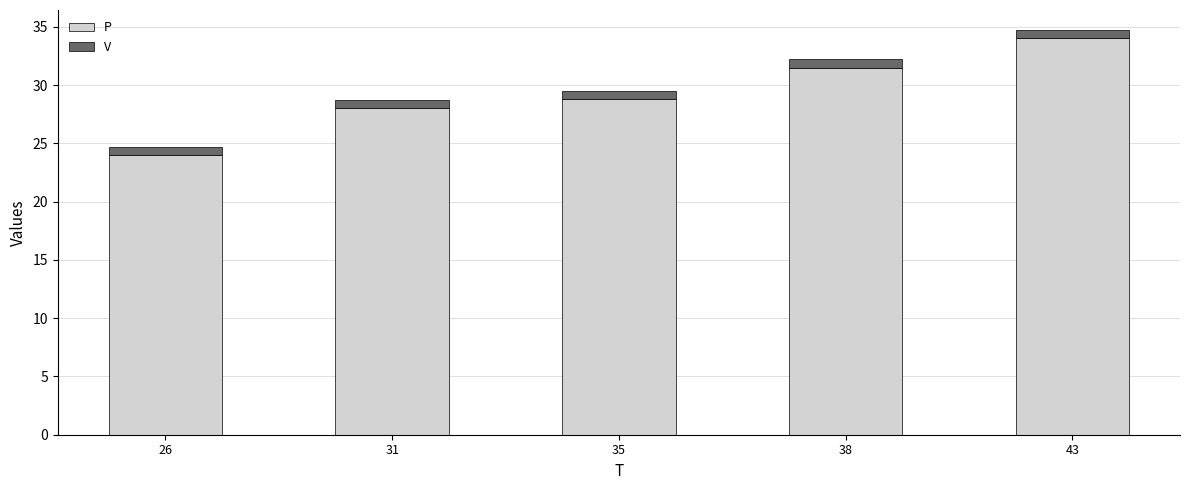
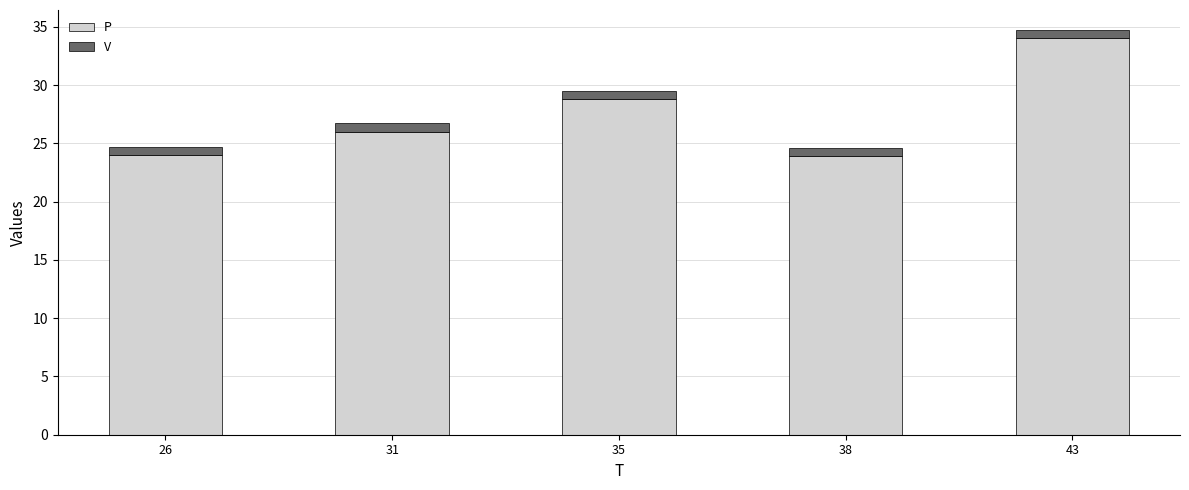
P, 31: 28 -> 26
P, 38: 31.5 -> 23.9
